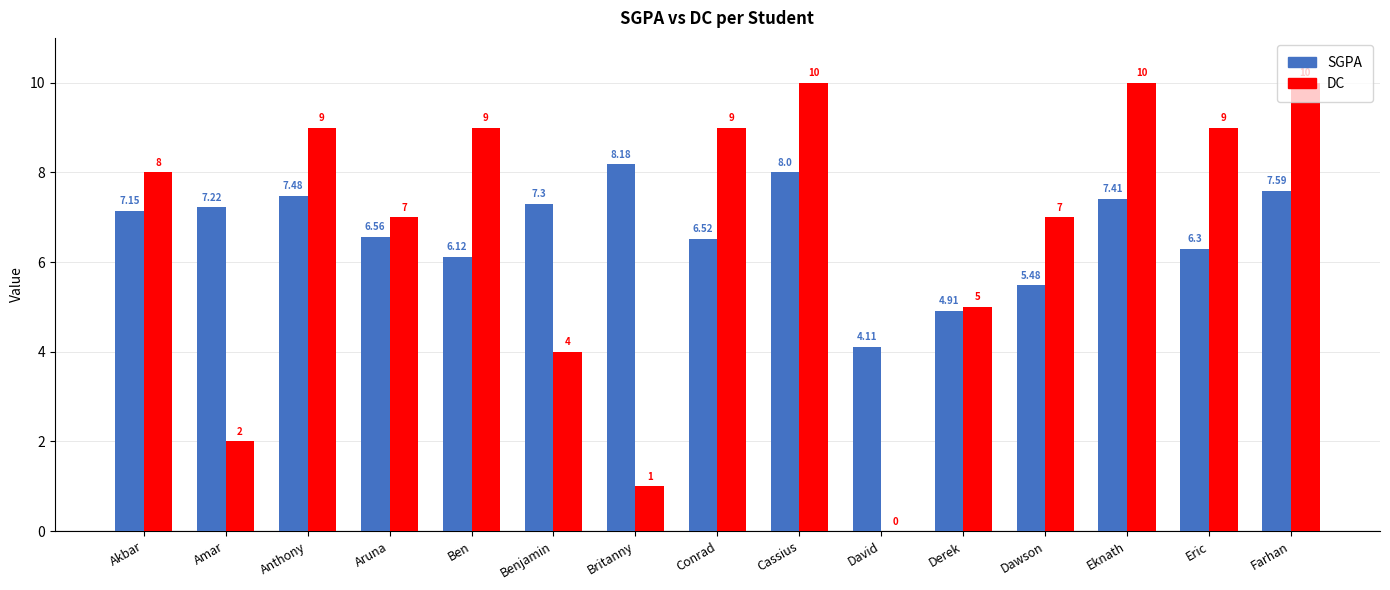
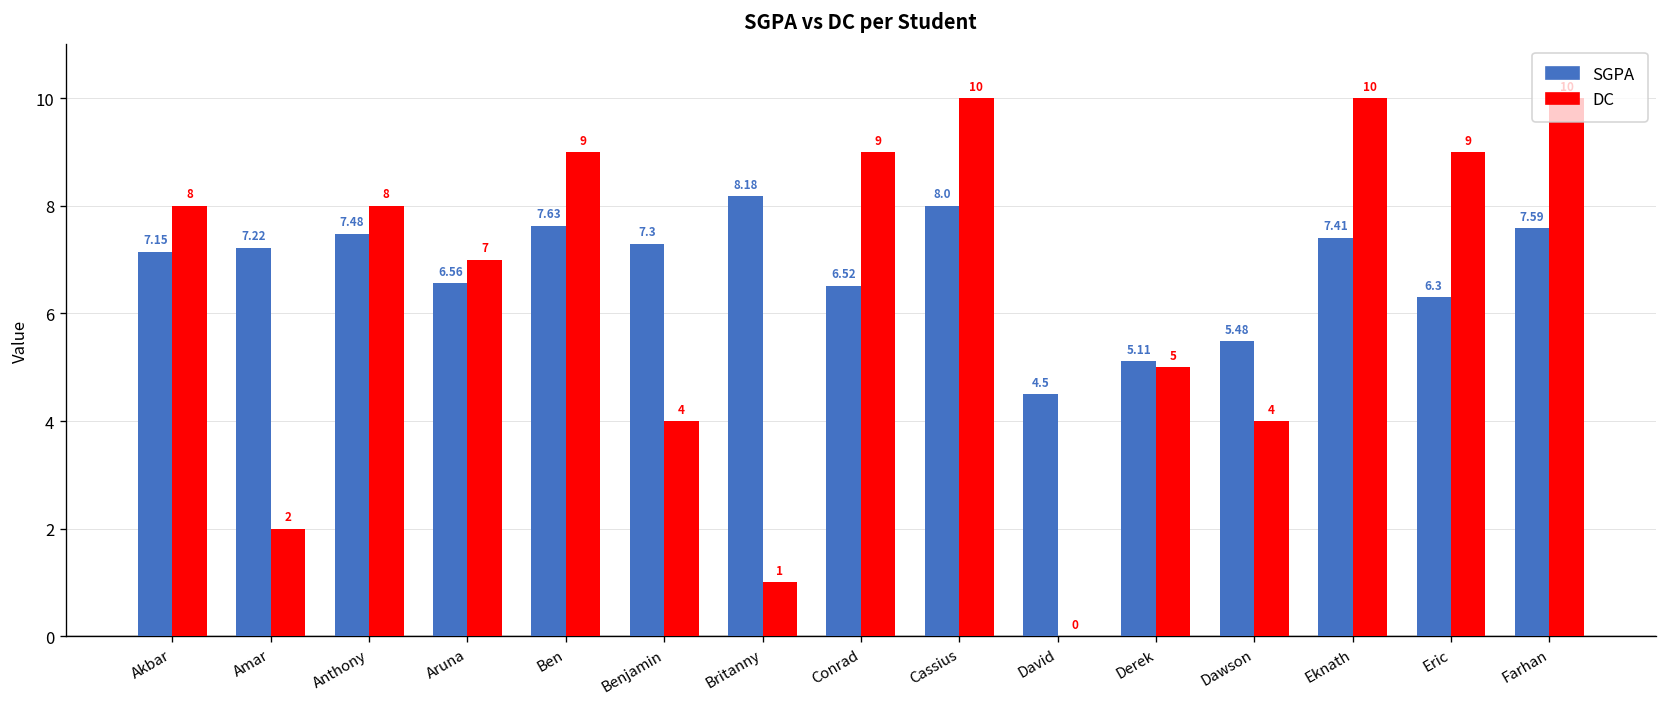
DC, Anthony: 9 -> 8
SGPA, Ben: 6.12 -> 7.63
SGPA, David: 4.11 -> 4.5
SGPA, Derek: 4.91 -> 5.11
DC, Dawson: 7 -> 4
